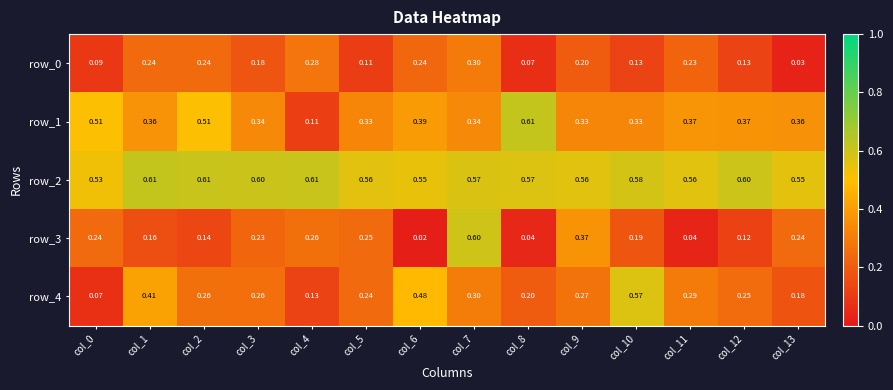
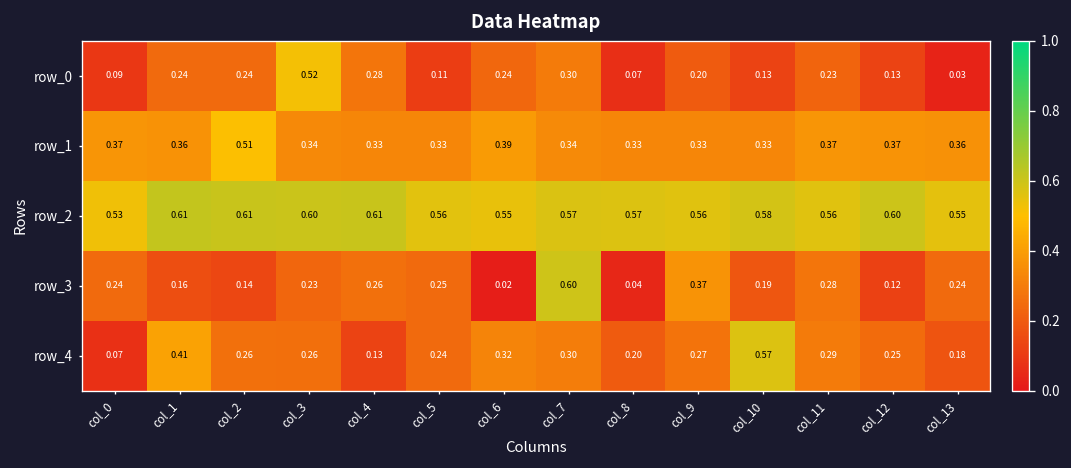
row_0, col_3: 0.18 -> 0.52
row_1, col_0: 0.51 -> 0.37
row_1, col_4: 0.11 -> 0.33
row_1, col_8: 0.61 -> 0.33
row_3, col_11: 0.04 -> 0.28
row_4, col_6: 0.48 -> 0.32
